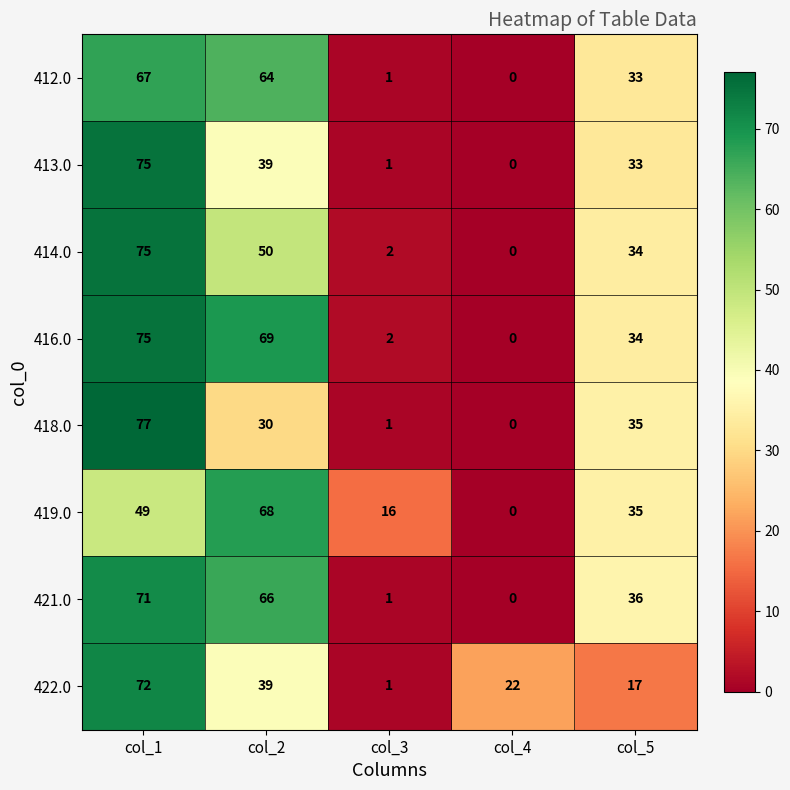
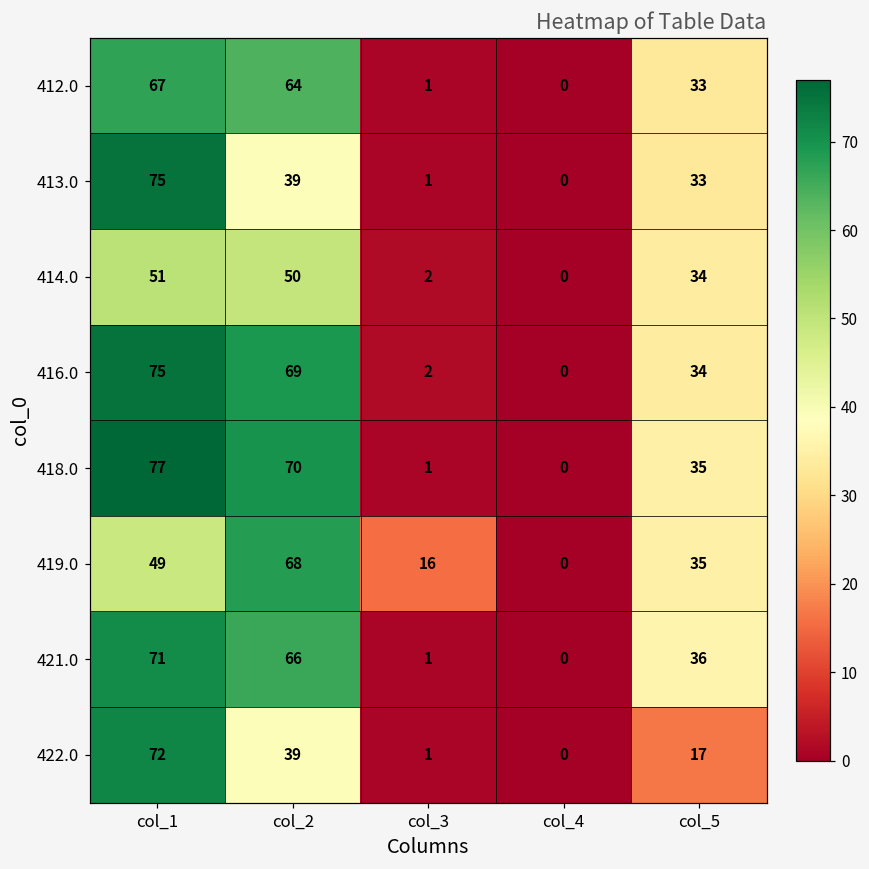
414.0, col_1: 75 -> 51
418.0, col_2: 30 -> 70
422.0, col_4: 22 -> 0
